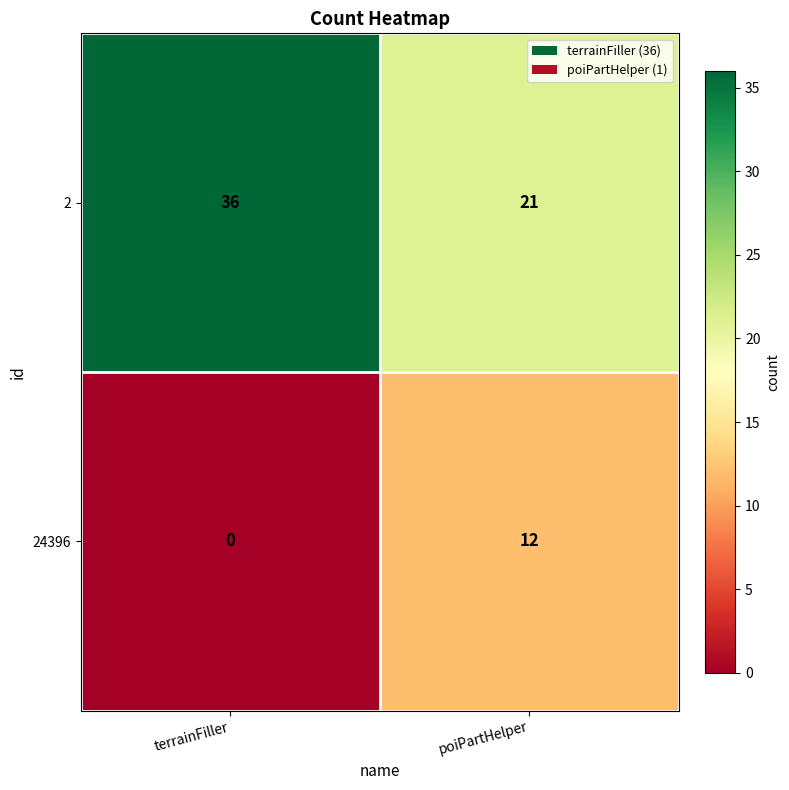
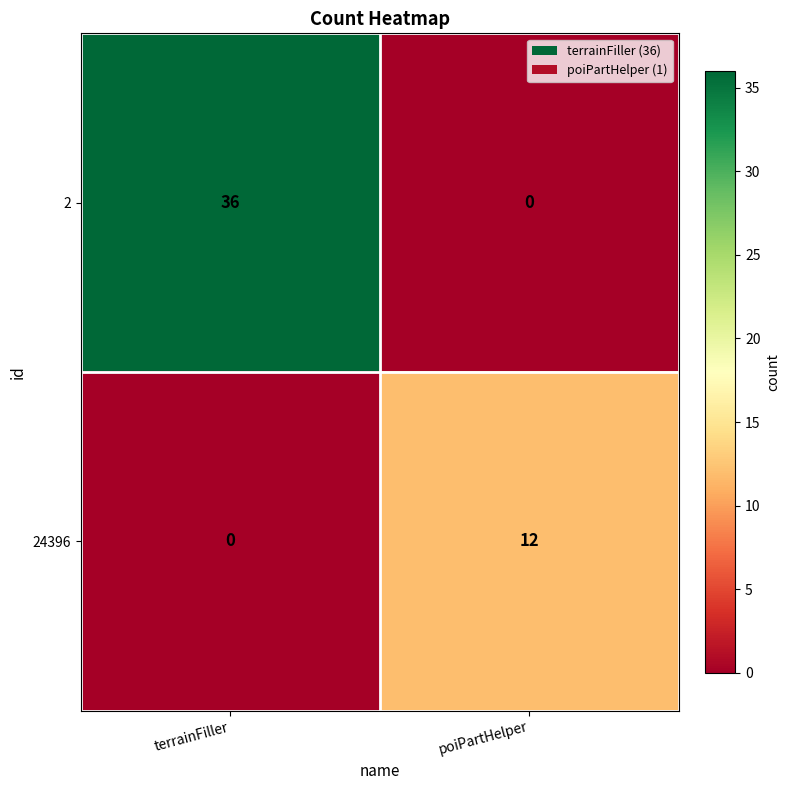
2, poiPartHelper: 21 -> 0
